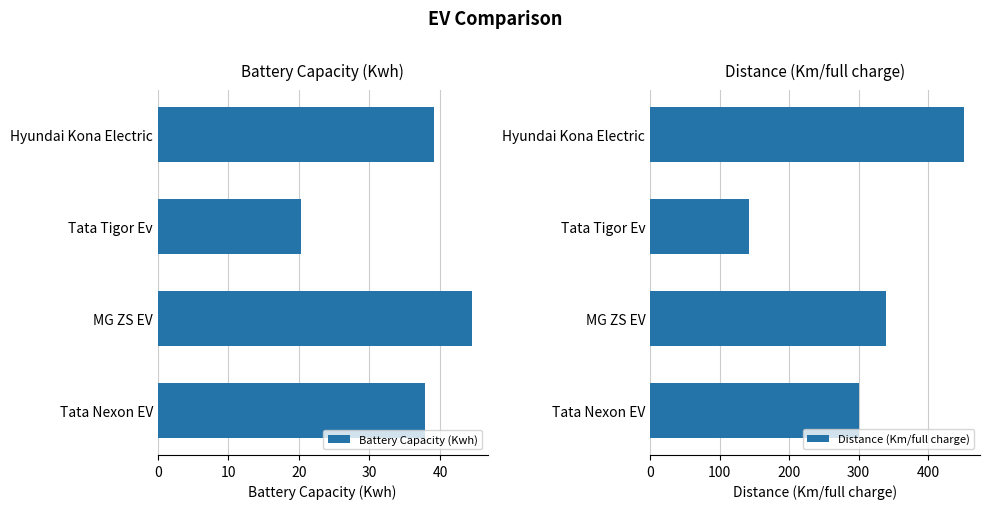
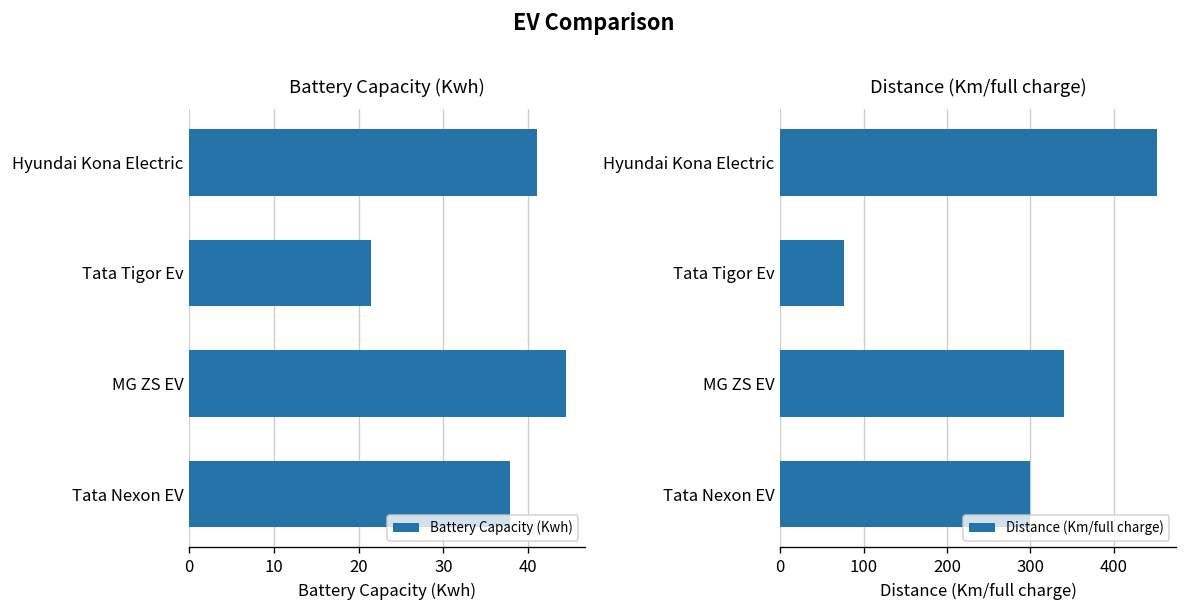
Battery Capacity (Kwh), Hyundai Kona Electric: 39 -> 41
Battery Capacity (Kwh), Tata Tigor Ev: 20 -> 22
Distance (Km/full charge), Tata Tigor Ev: 140 -> 80
